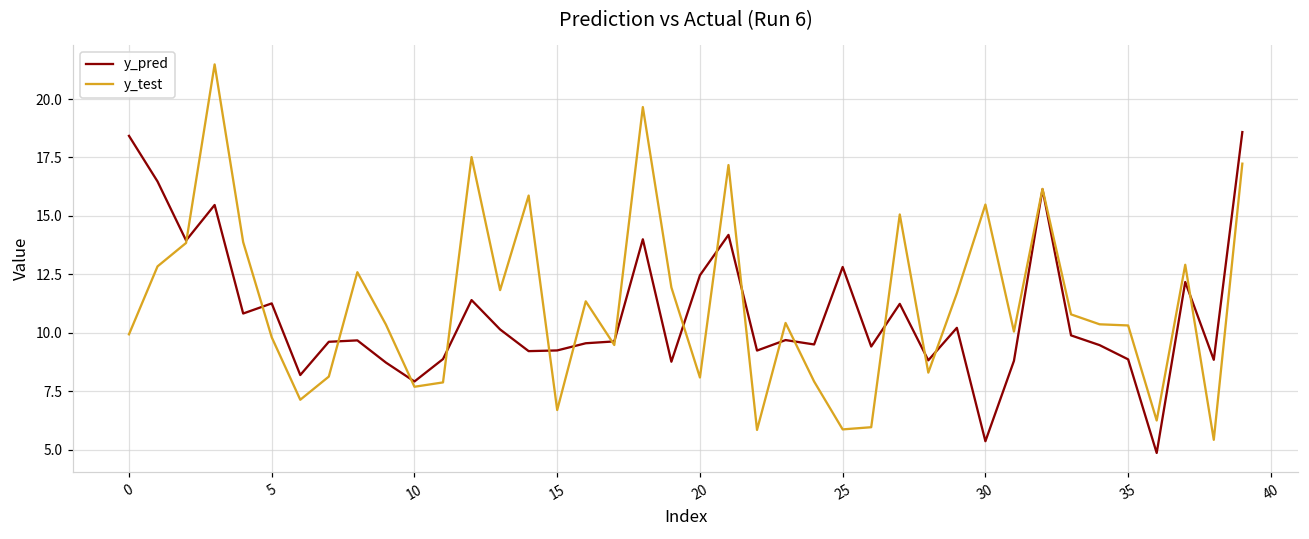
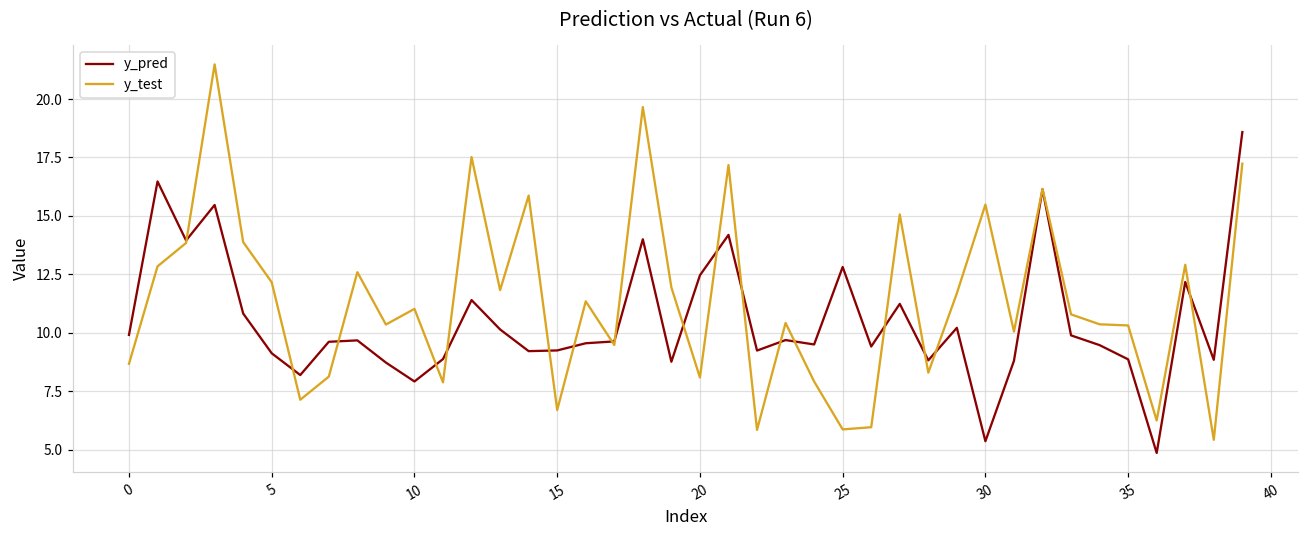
y_pred, 0: 18.4 -> 9.9
y_test, 0: 9.9 -> 8.7
y_pred, 5: 11.3 -> 9.1
y_test, 5: 9.8 -> 12.2
y_test, 10: 7.7 -> 11.0
